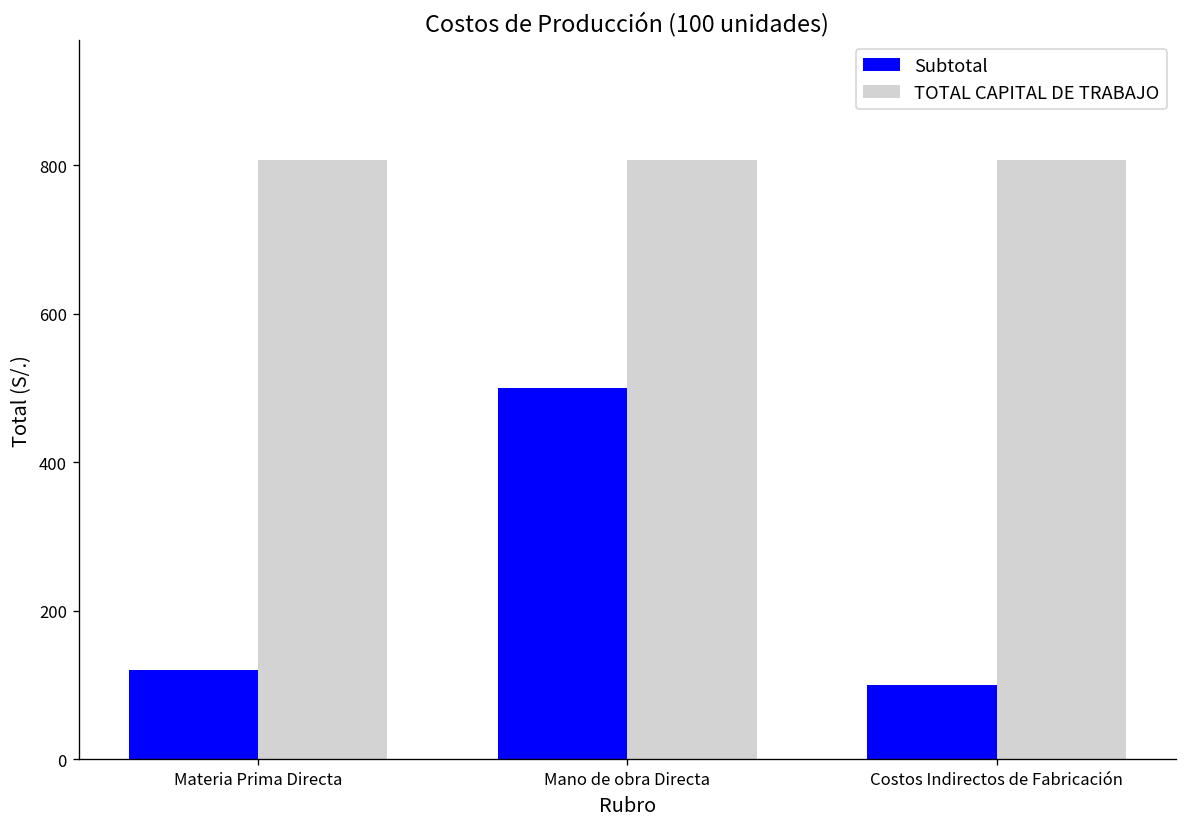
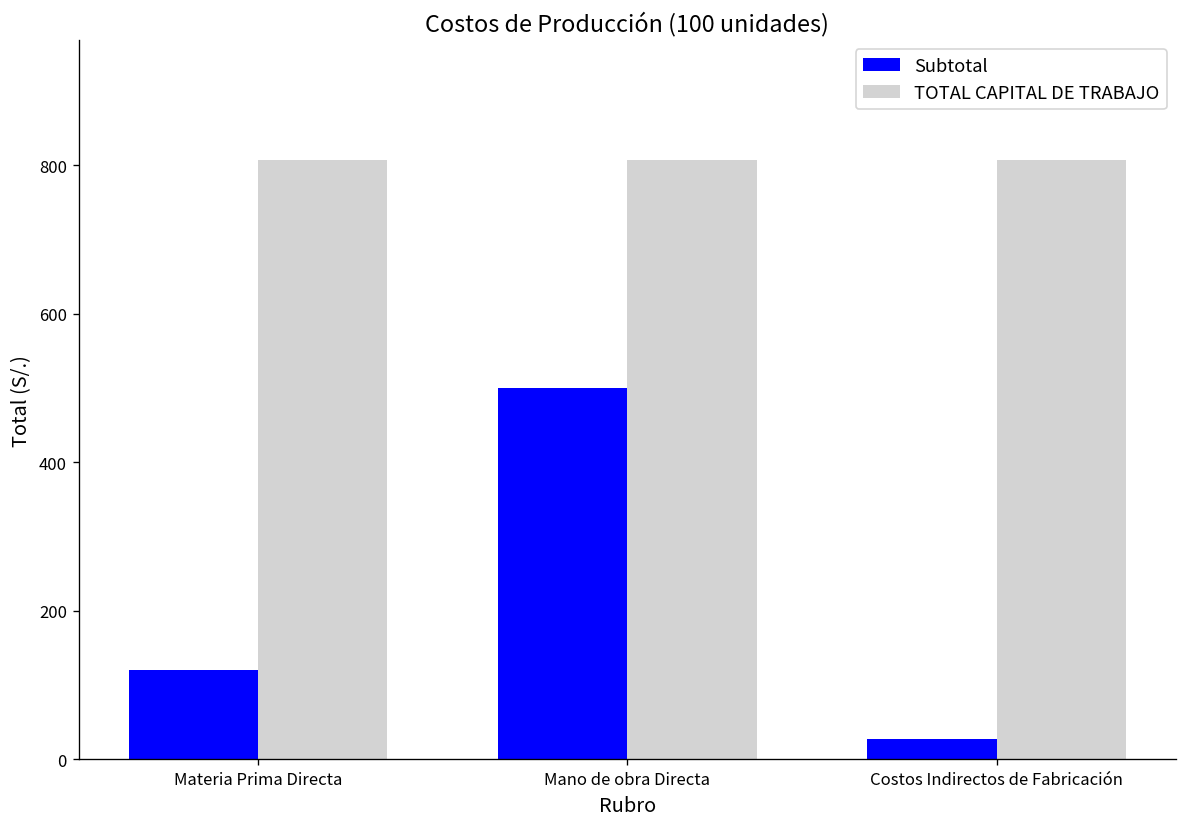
Subtotal, Costos Indirectos de Fabricación: 100 -> 30
